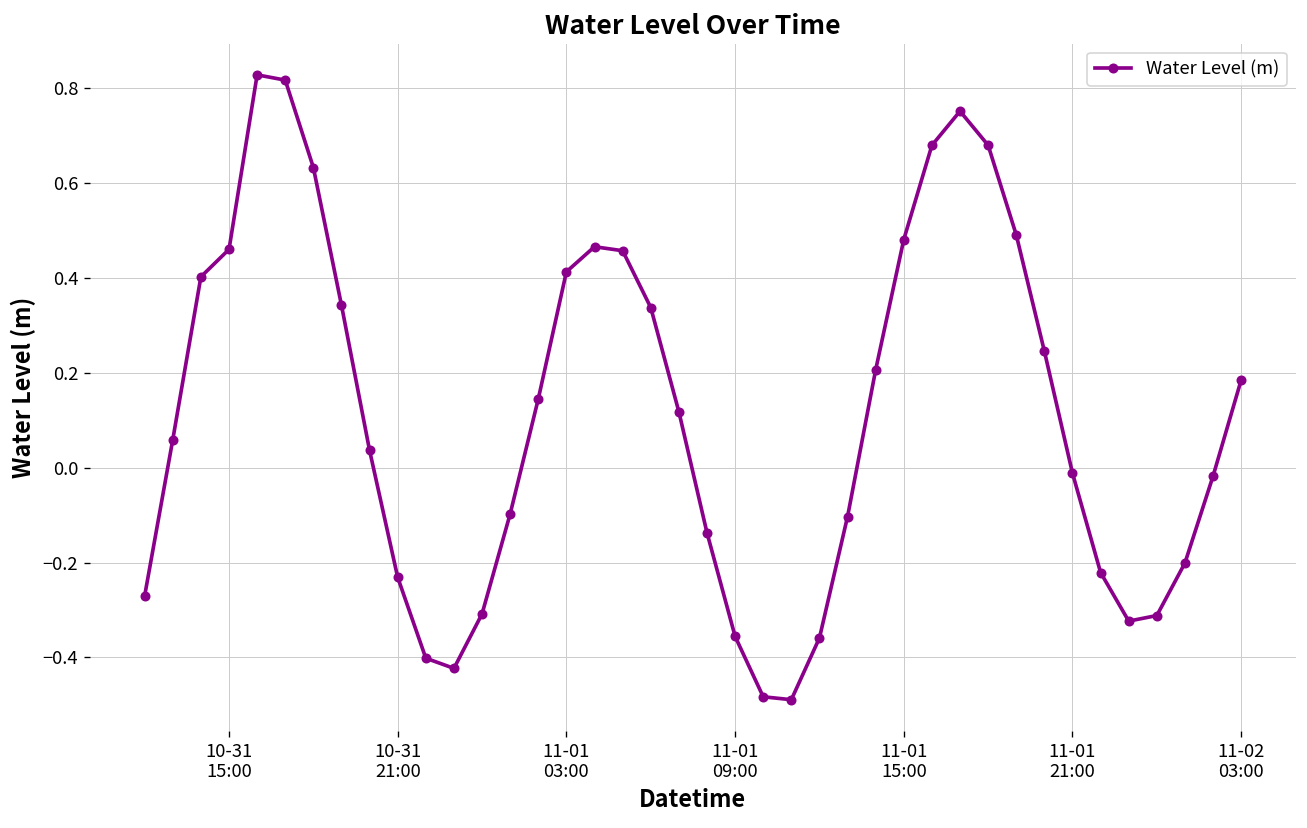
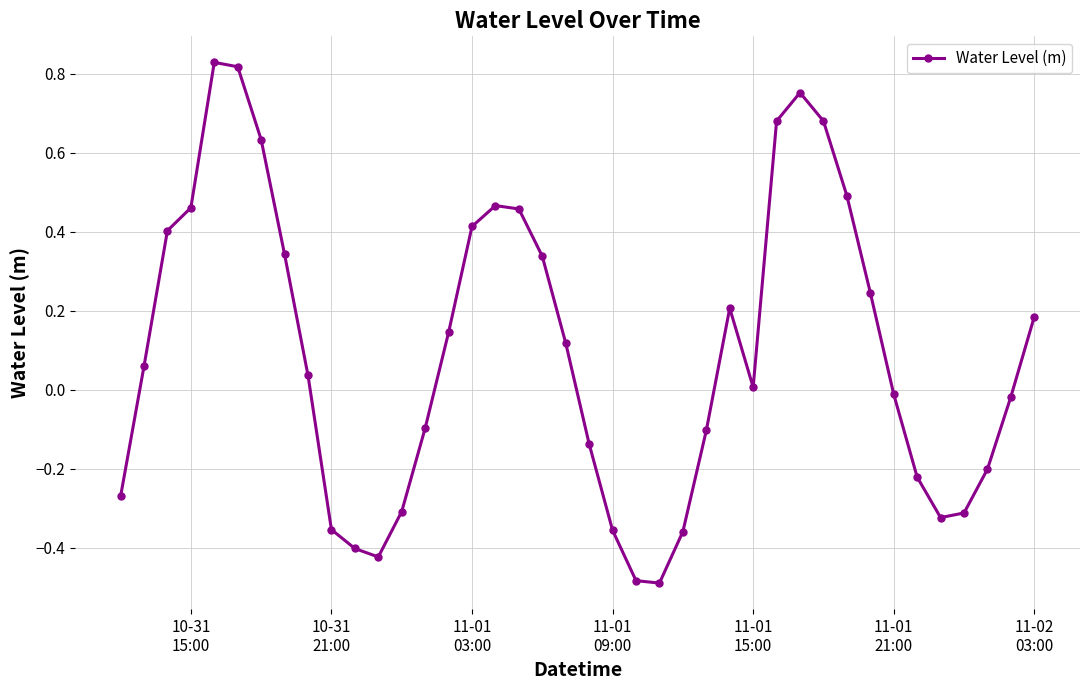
10-31 21:00: -0.23 -> -0.35
11-01 15:00: 0.48 -> 0.01
